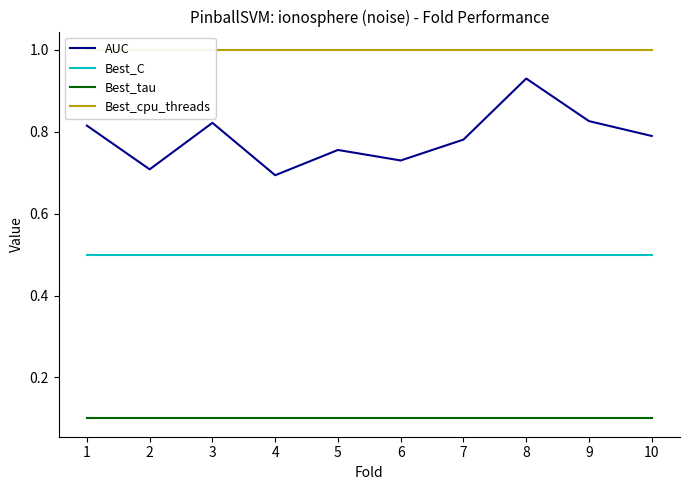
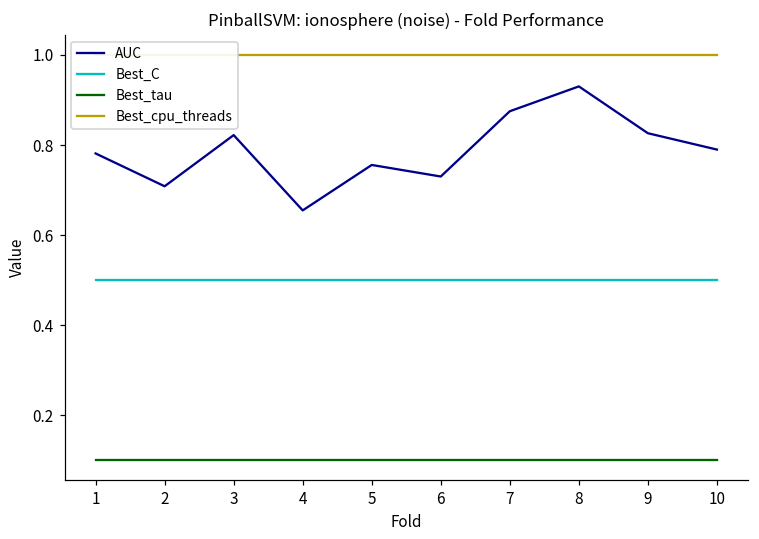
AUC, 1: 0.82 -> 0.78
AUC, 4: 0.69 -> 0.65
AUC, 7: 0.78 -> 0.88
